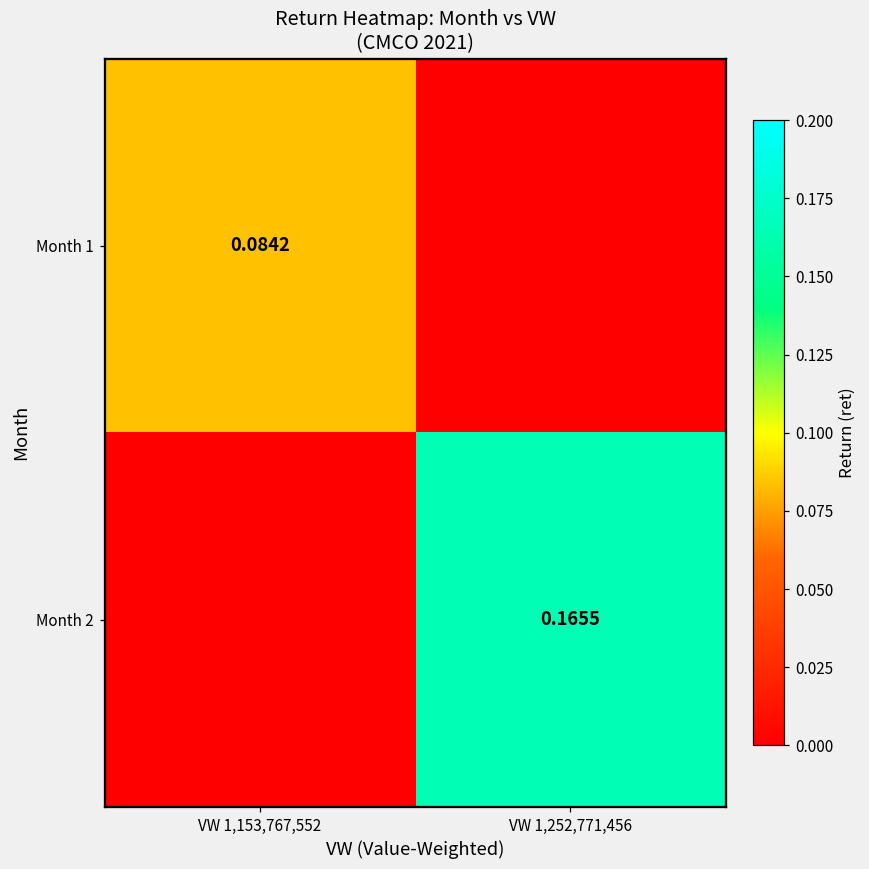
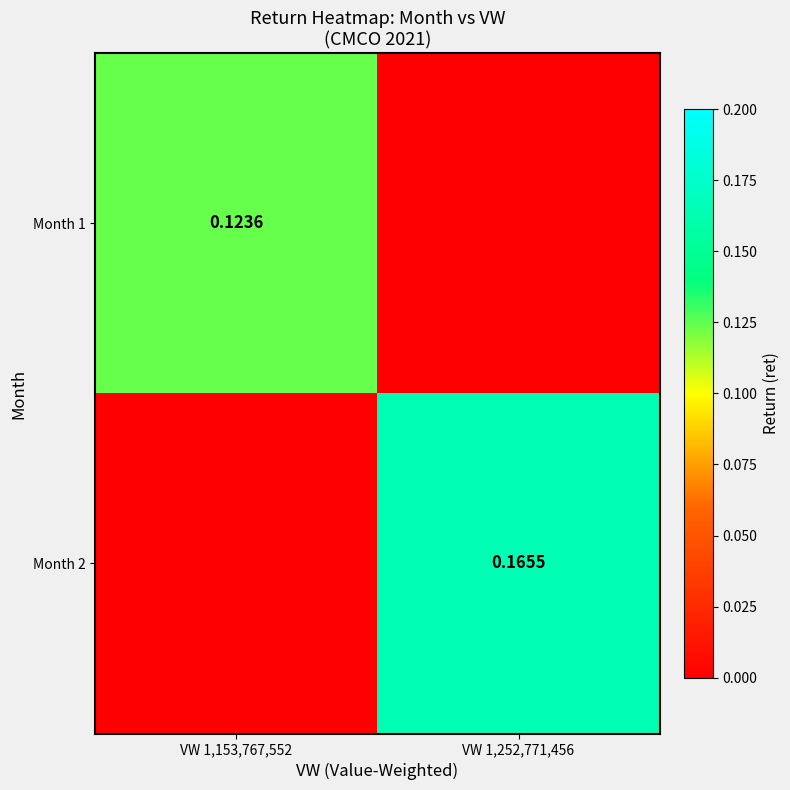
Month 1, VW 1,153,767,552: 0.0842 -> 0.1236
